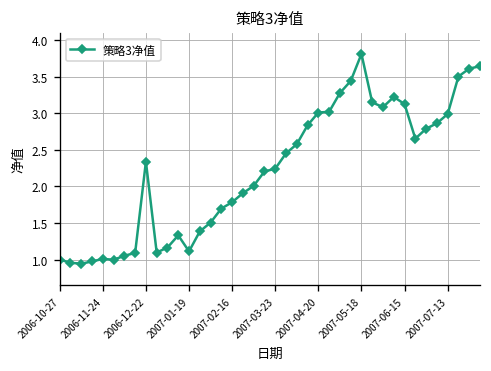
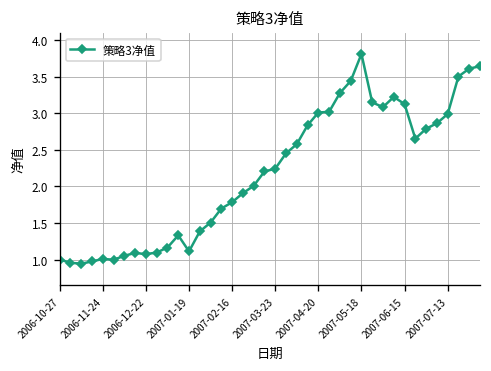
2006-12-22: 2.3 -> 1.1
